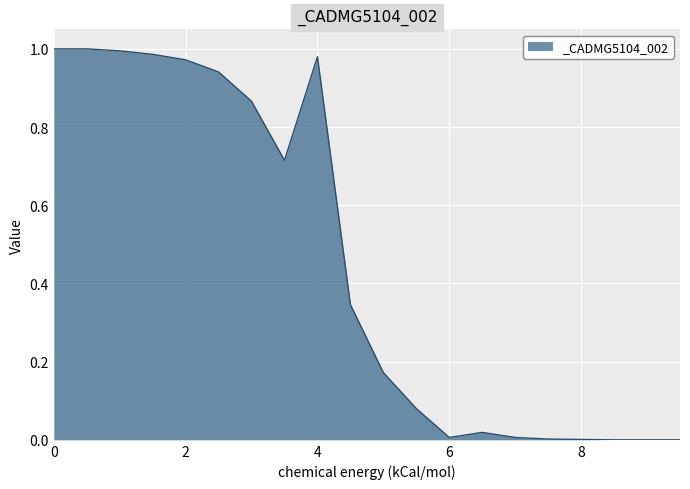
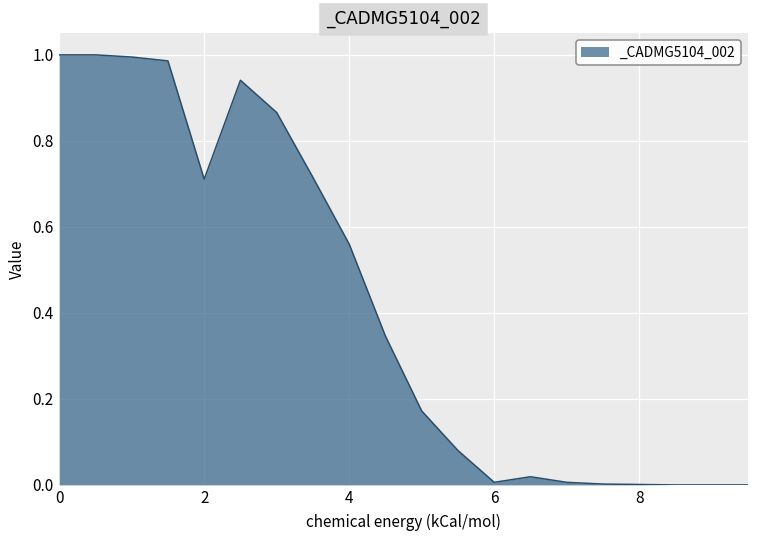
2: 0.97 -> 0.71
4: 0.98 -> 0.56
